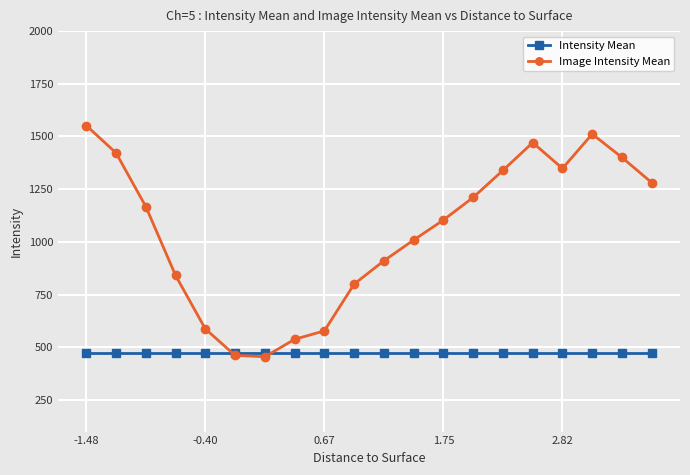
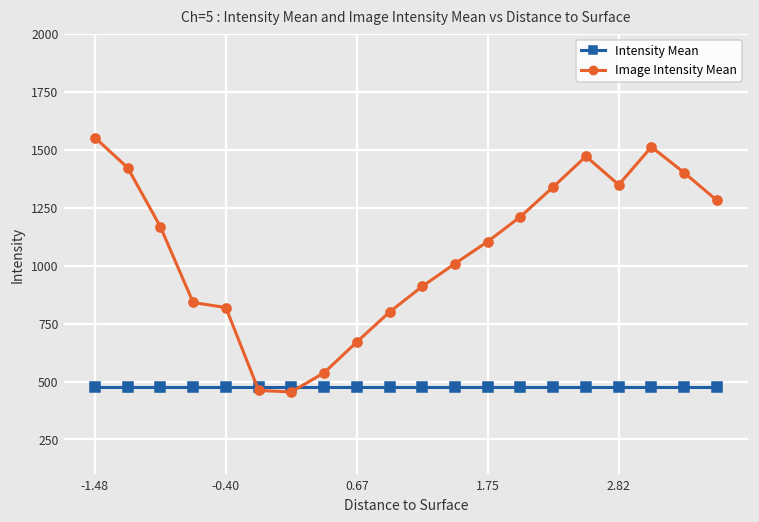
Image Intensity Mean, -0.40: 590 -> 820
Image Intensity Mean, 0.67: 580 -> 670
